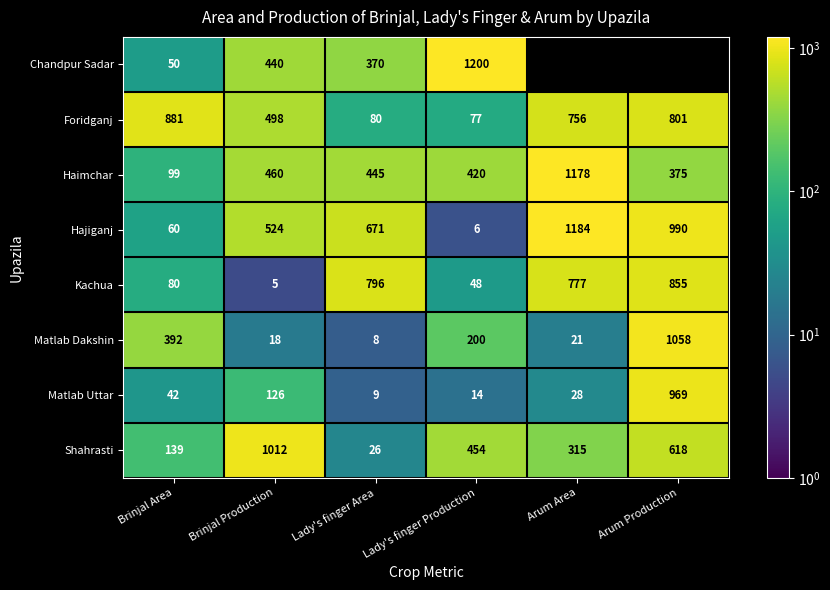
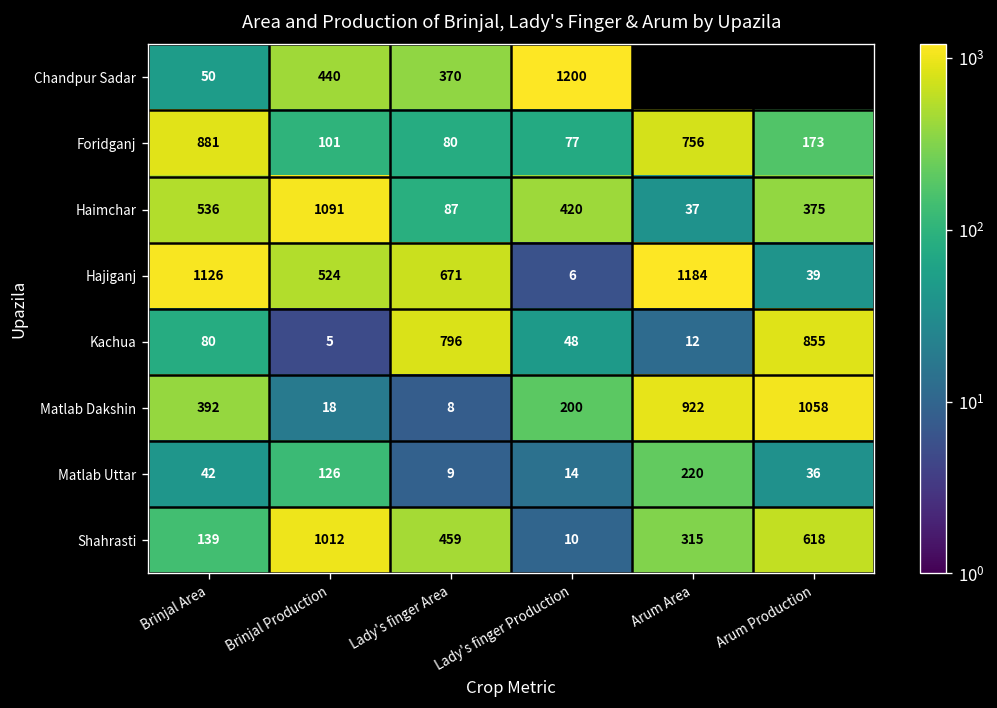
Foridganj, Brinjal Production: 498 -> 101
Foridganj, Arum Production: 801 -> 173
Haimchar, Brinjal Area: 99 -> 536
Haimchar, Brinjal Production: 460 -> 1091
Haimchar, Lady's finger Area: 445 -> 87
Haimchar, Arum Area: 1178 -> 37
Hajiganj, Brinjal Area: 60 -> 1126
Hajiganj, Arum Production: 990 -> 39
Kachua, Arum Area: 777 -> 12
Matlab Dakshin, Arum Area: 21 -> 922
Matlab Uttar, Arum Area: 28 -> 220
Matlab Uttar, Arum Production: 969 -> 36
Shahrasti, Lady's finger Area: 26 -> 459
Shahrasti, Lady's finger Production: 454 -> 10
